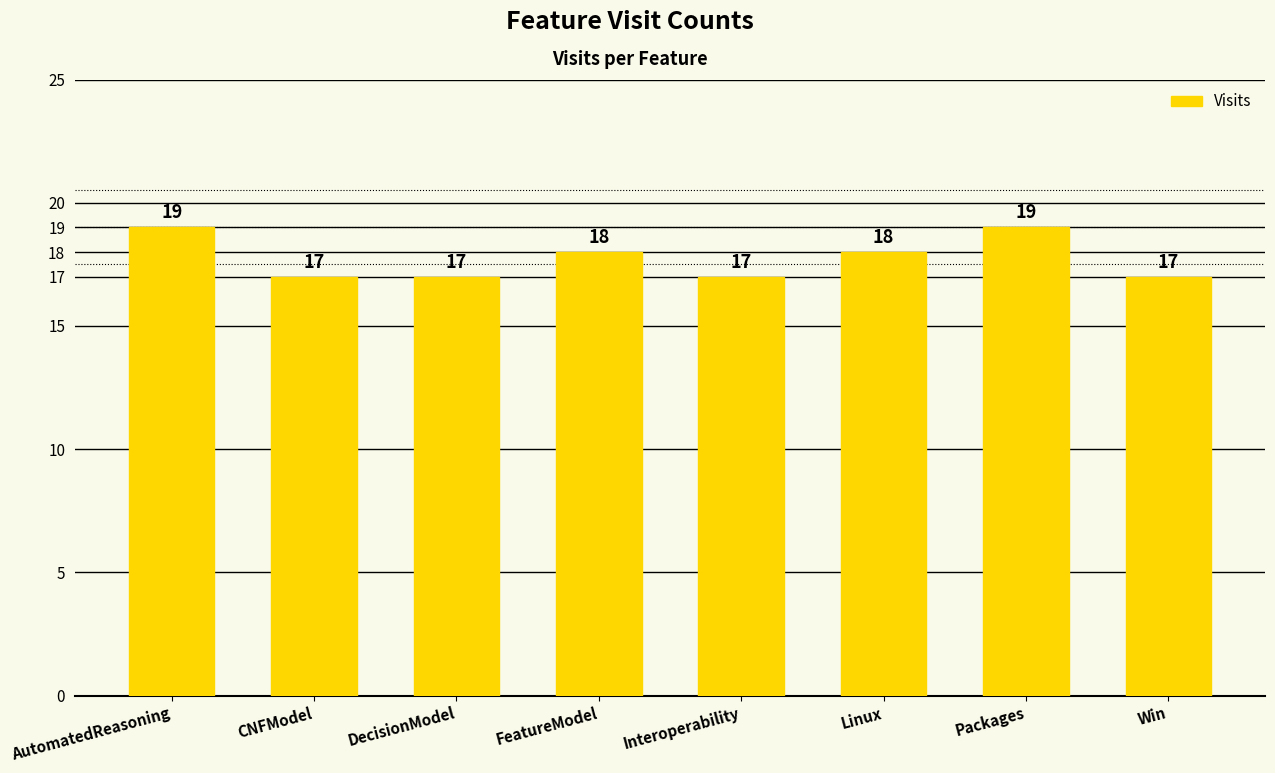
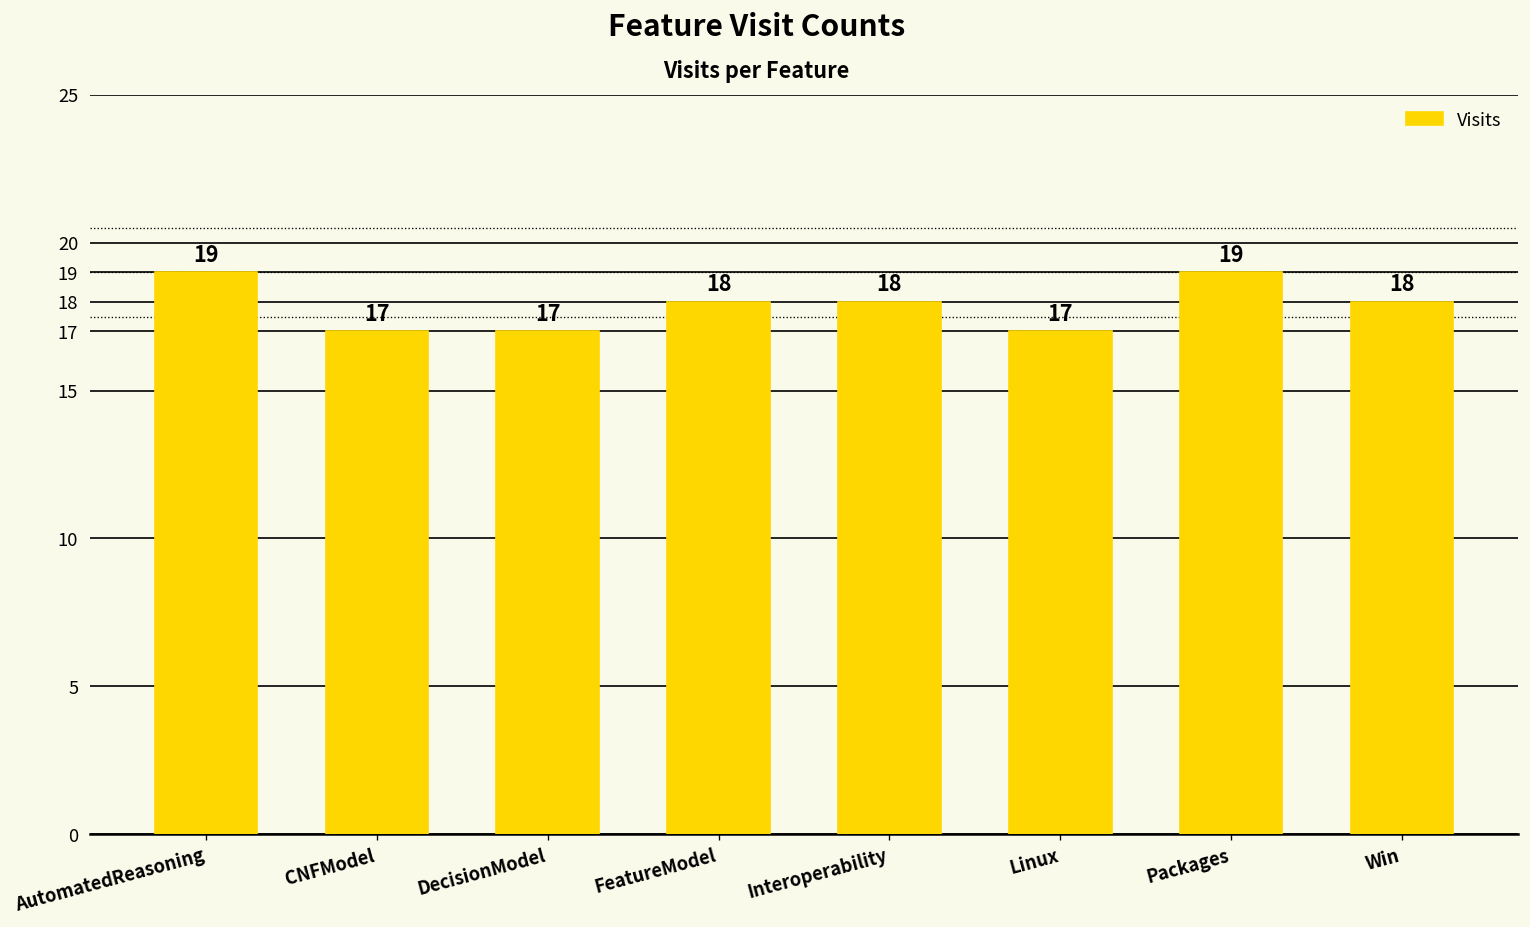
Interoperability: 17 -> 18
Linux: 18 -> 17
Win: 17 -> 18
